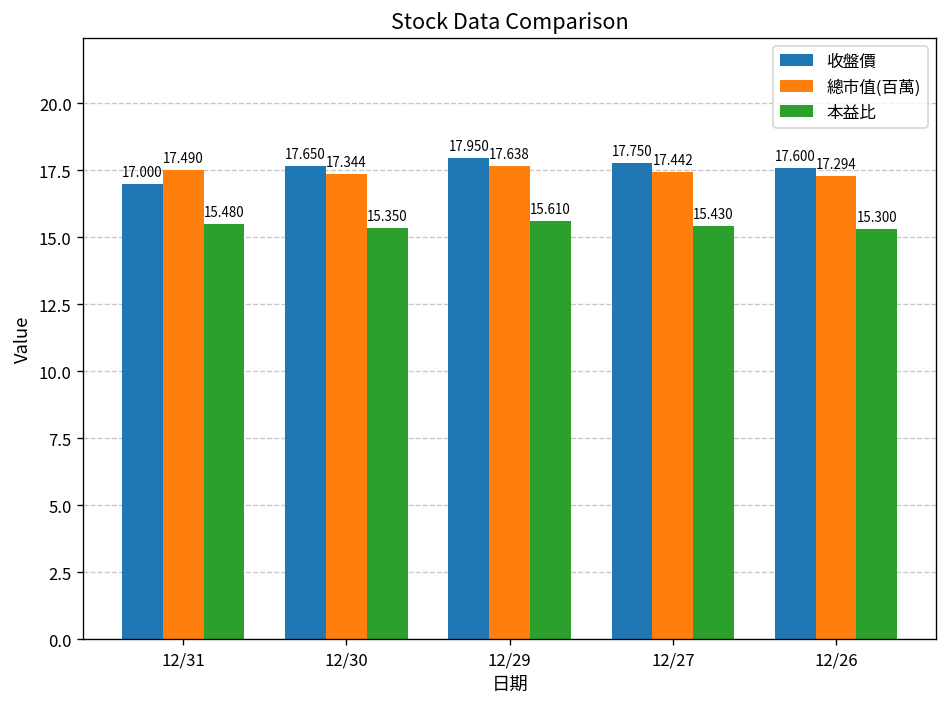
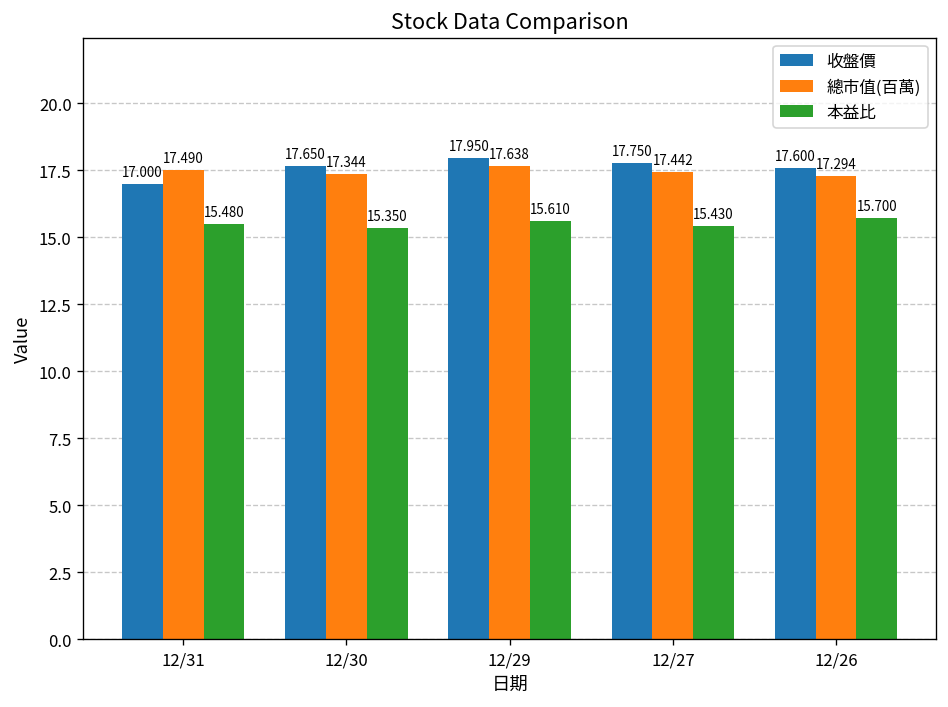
本益比, 12/26: 15.300 -> 15.700
